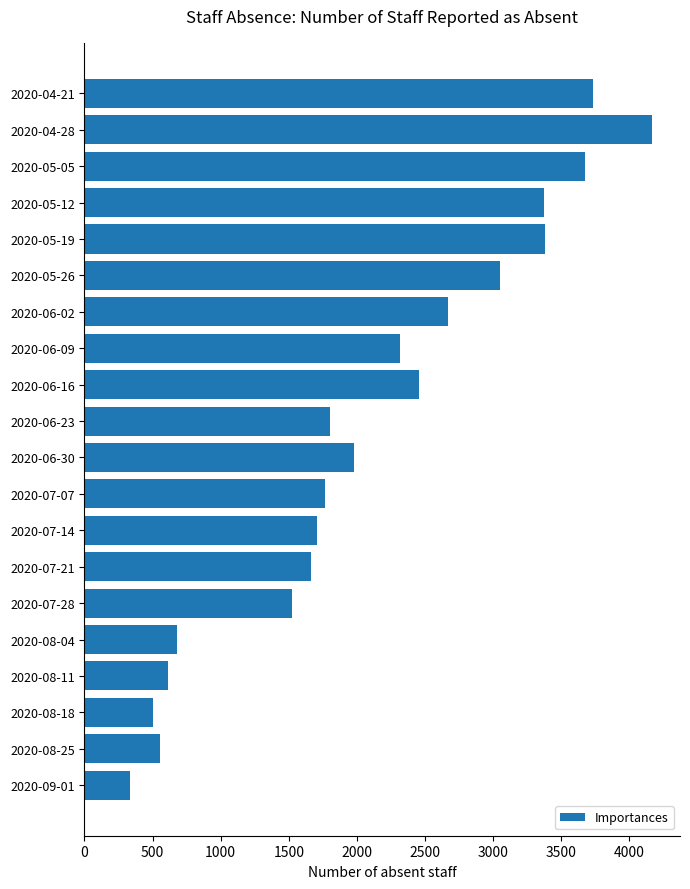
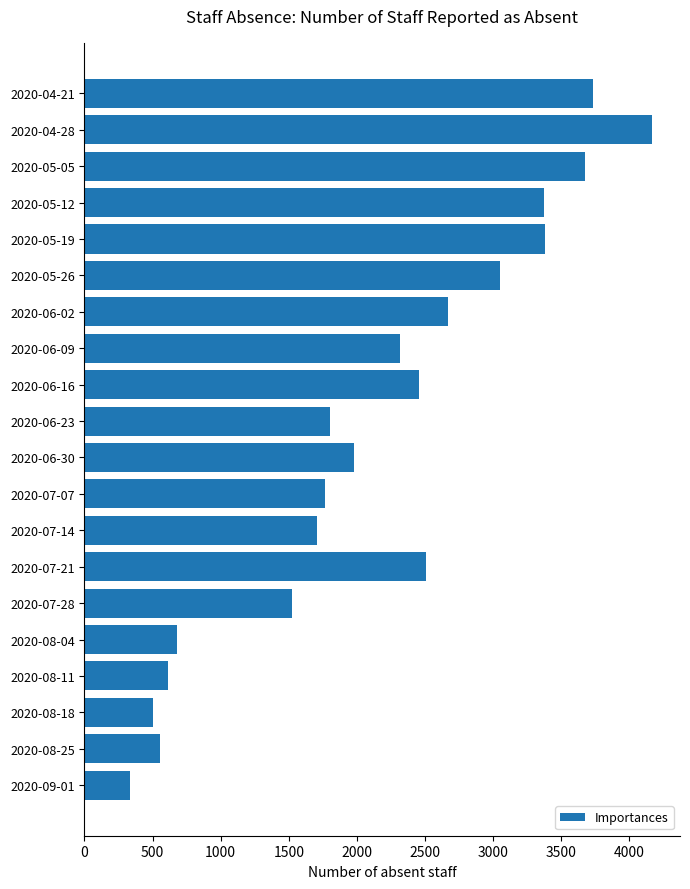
2020-07-21: 1670 -> 2510
